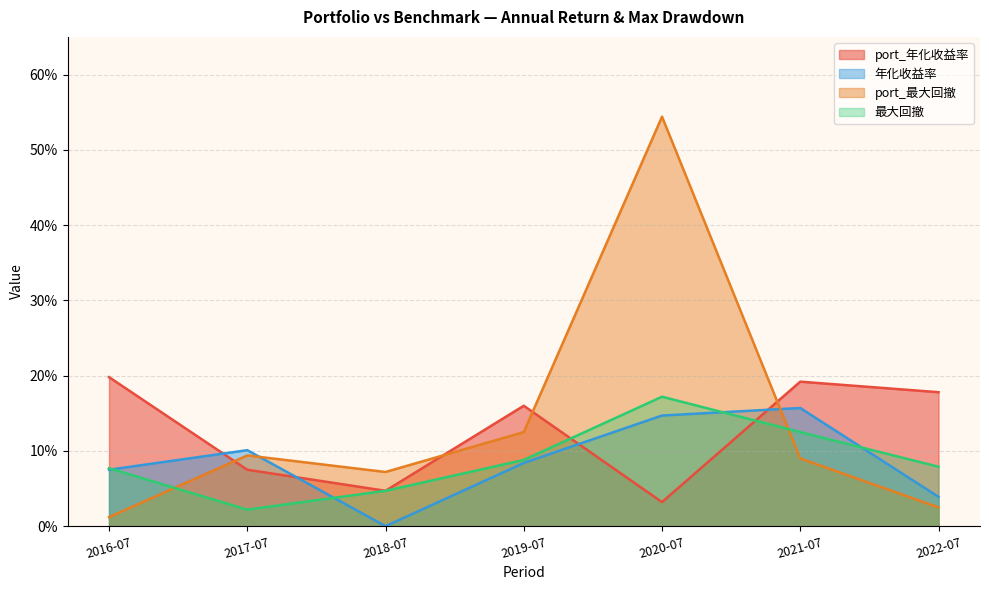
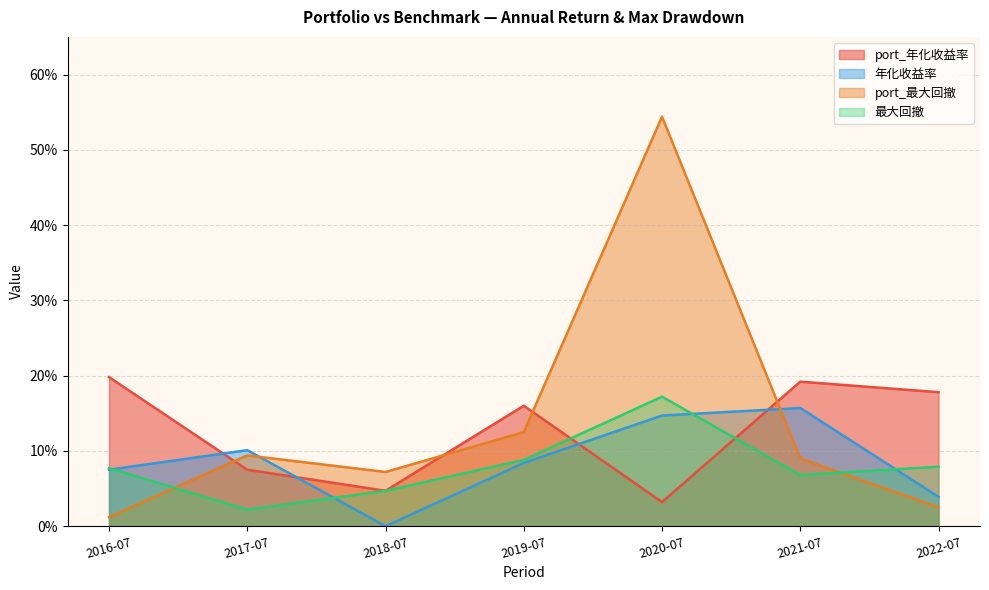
最大回撤, 2021-07: 13% -> 7%
